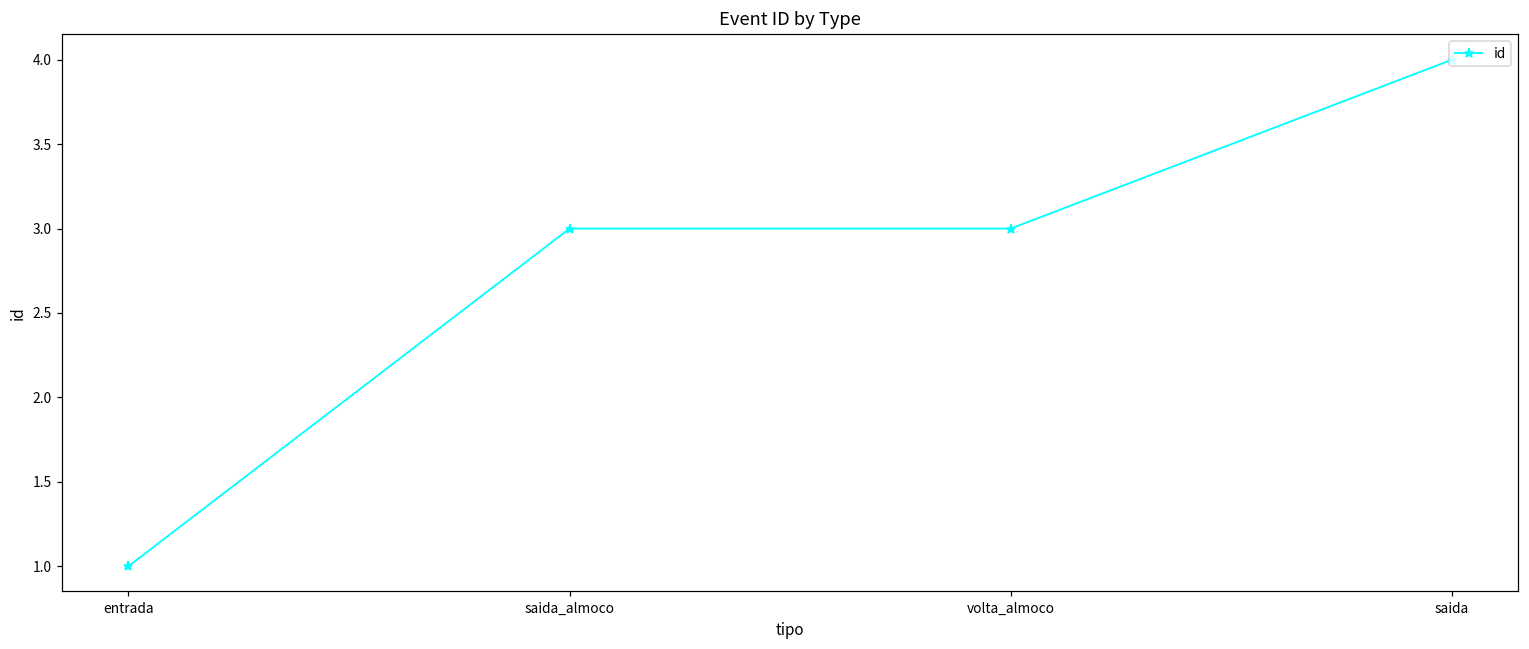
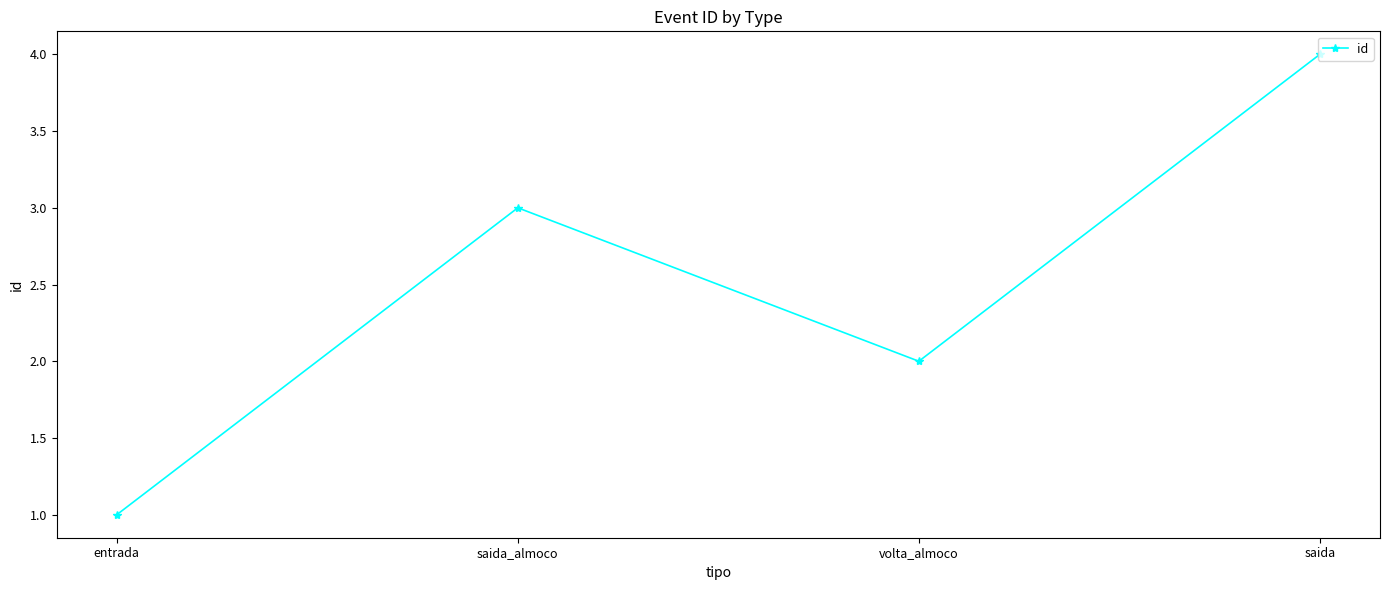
volta_almoco: 3 -> 2
